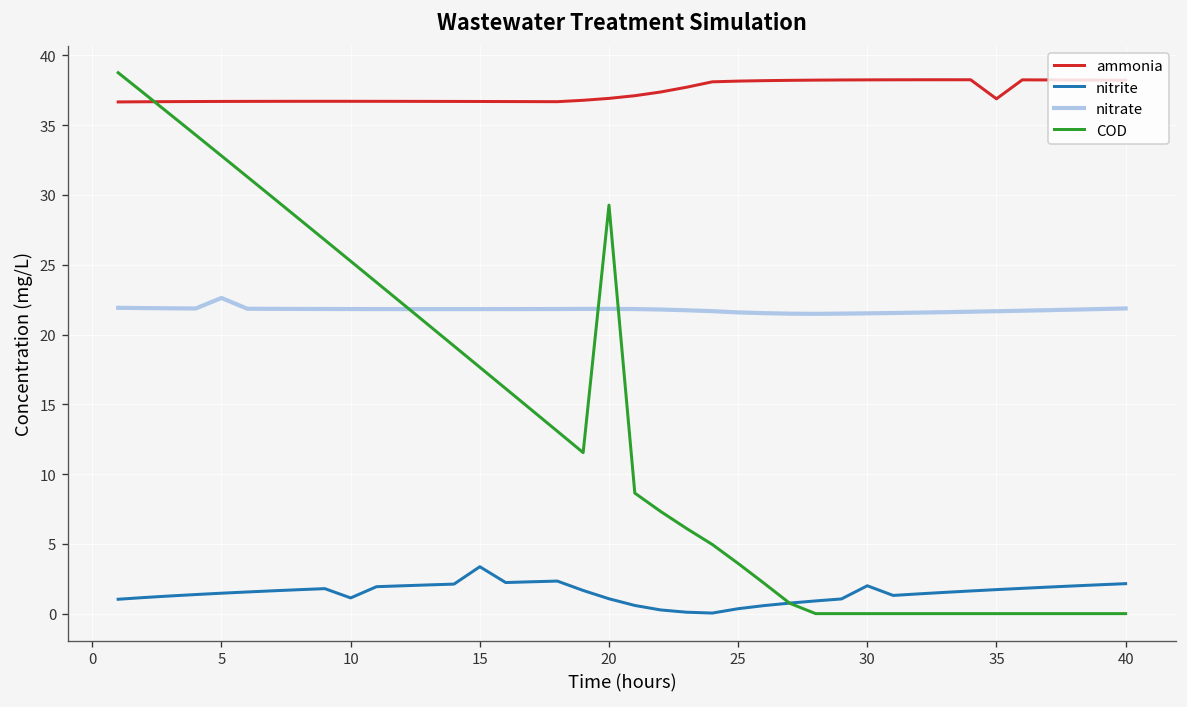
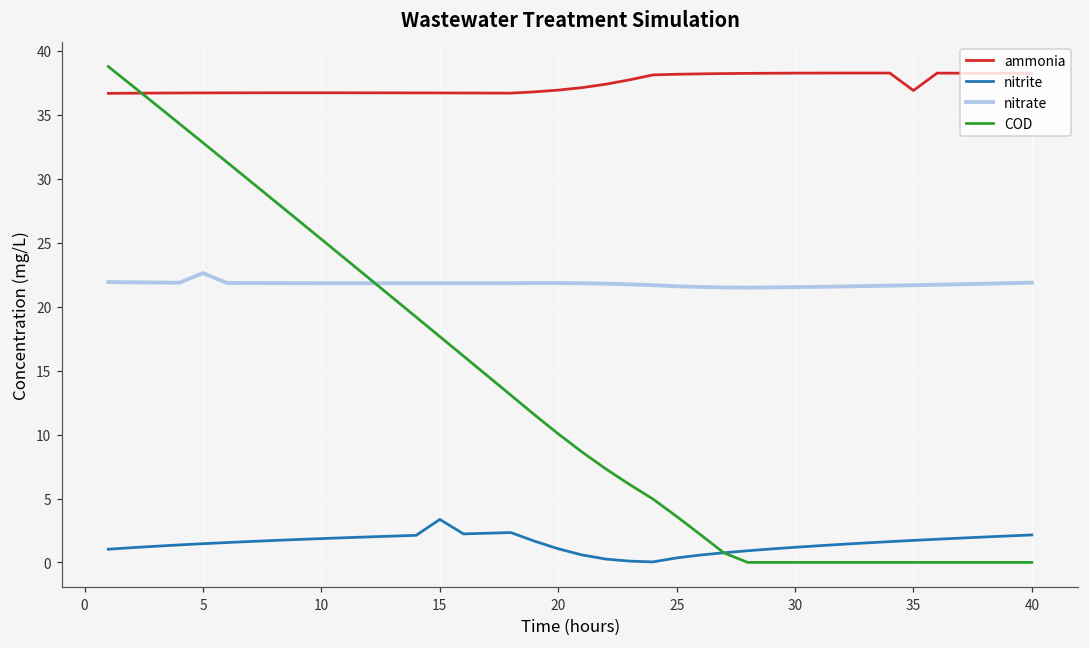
nitrite, 10: 1.1 -> 1.9
COD, 20: 29.3 -> 10.1
nitrite, 30: 2.0 -> 1.2
